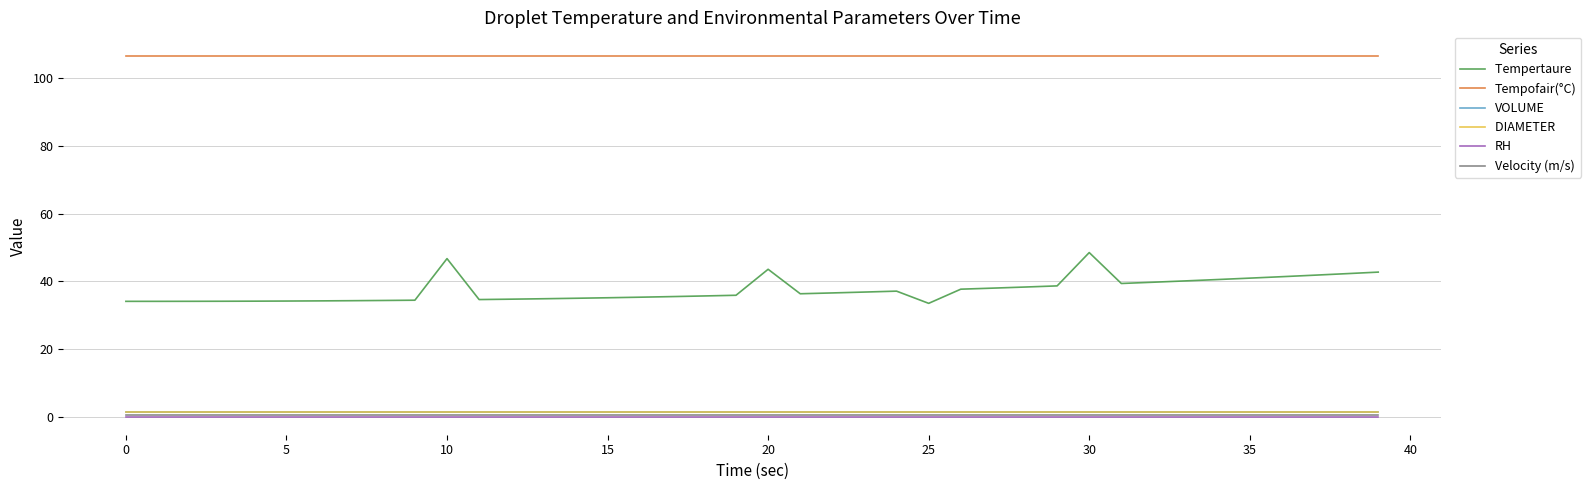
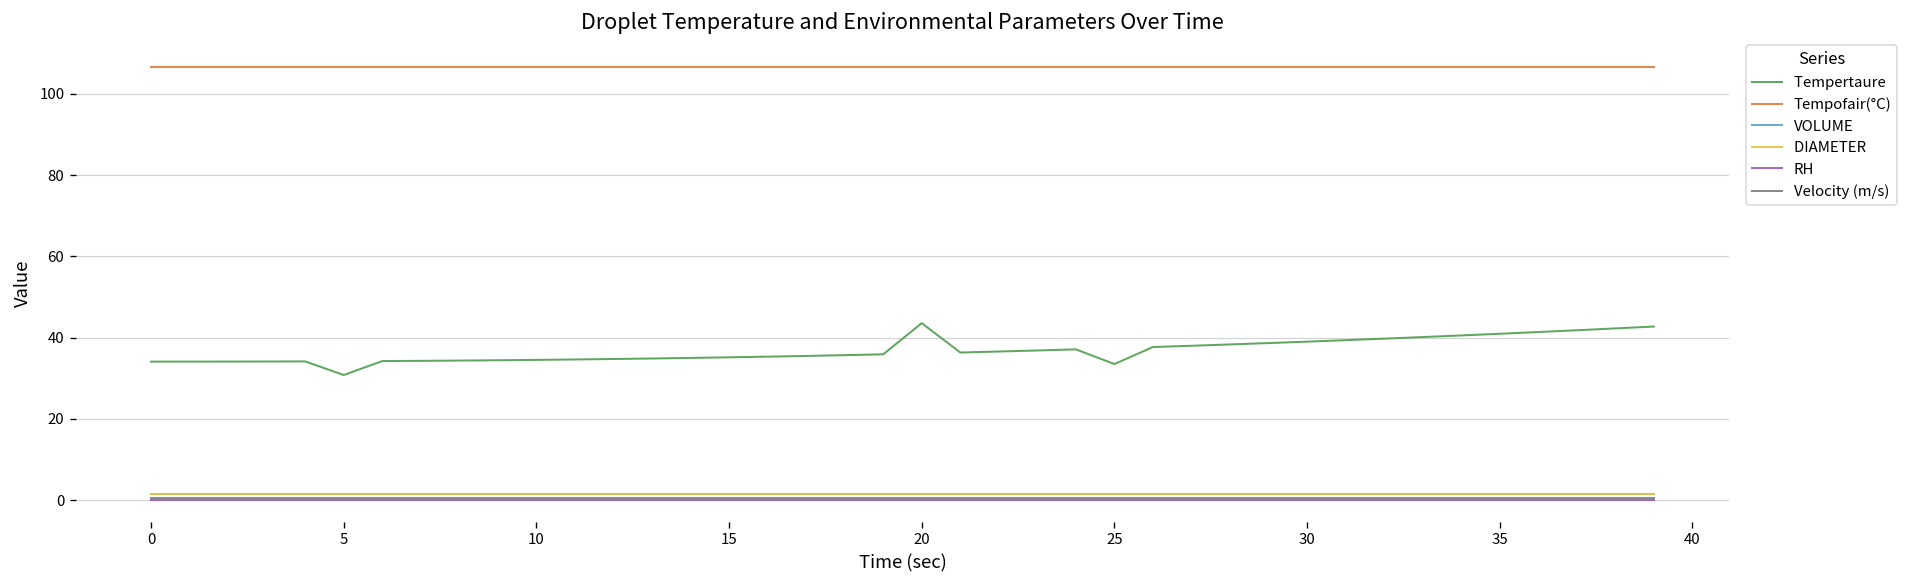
Tempertaure, 5: 34 -> 31
Tempertaure, 10: 47 -> 35
Tempertaure, 30: 48 -> 39
